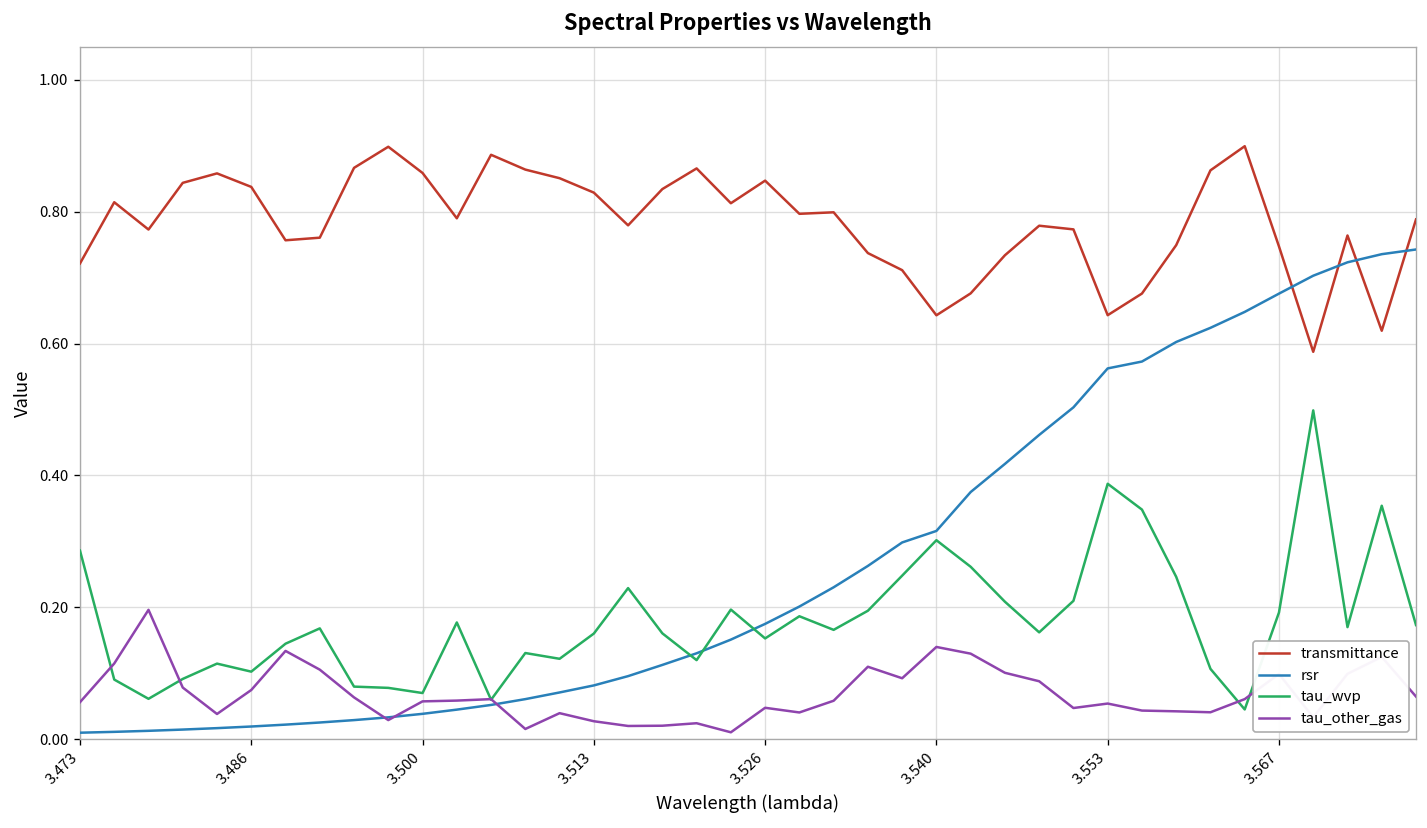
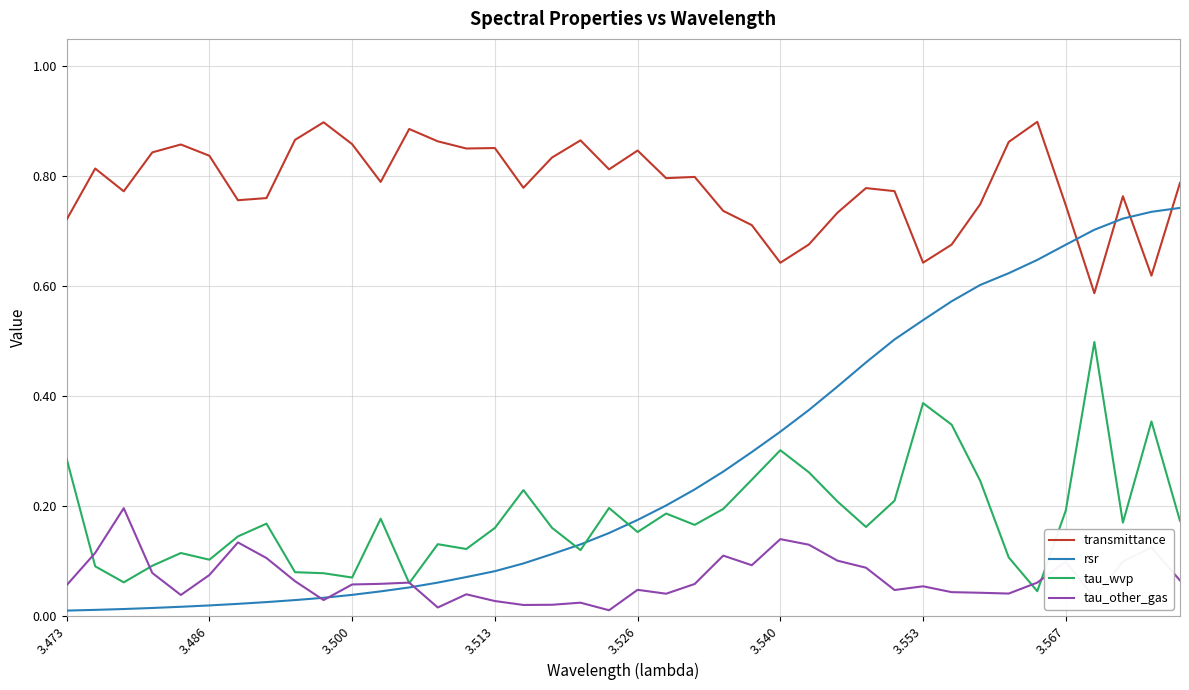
transmittance, 3.513: 0.83 -> 0.85
rsr, 3.540: 0.32 -> 0.34
rsr, 3.553: 0.56 -> 0.54
